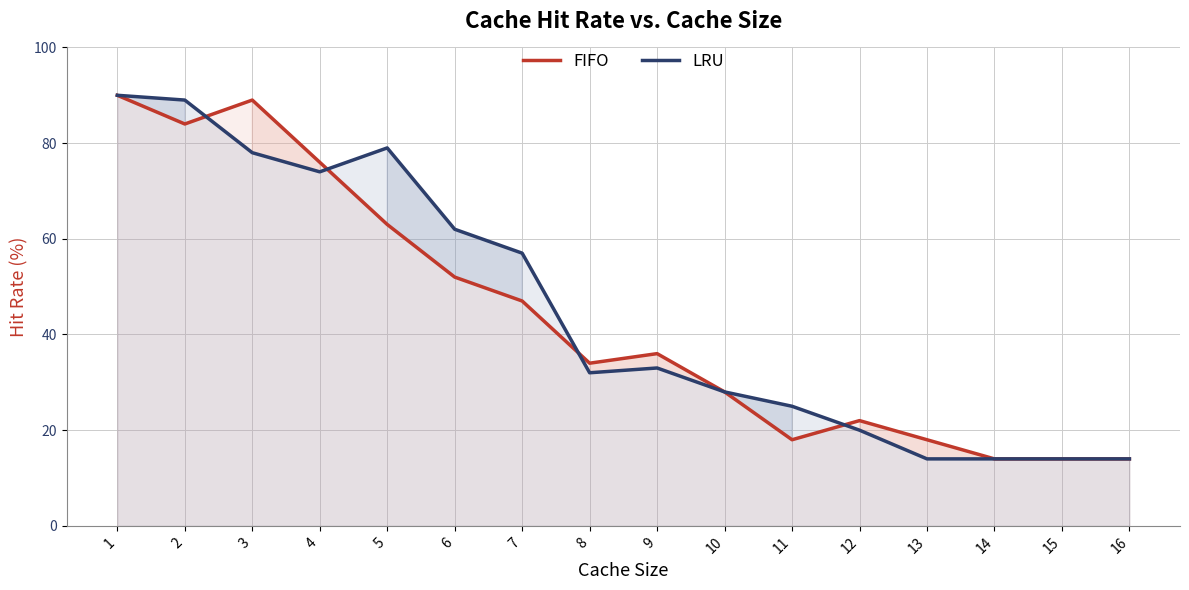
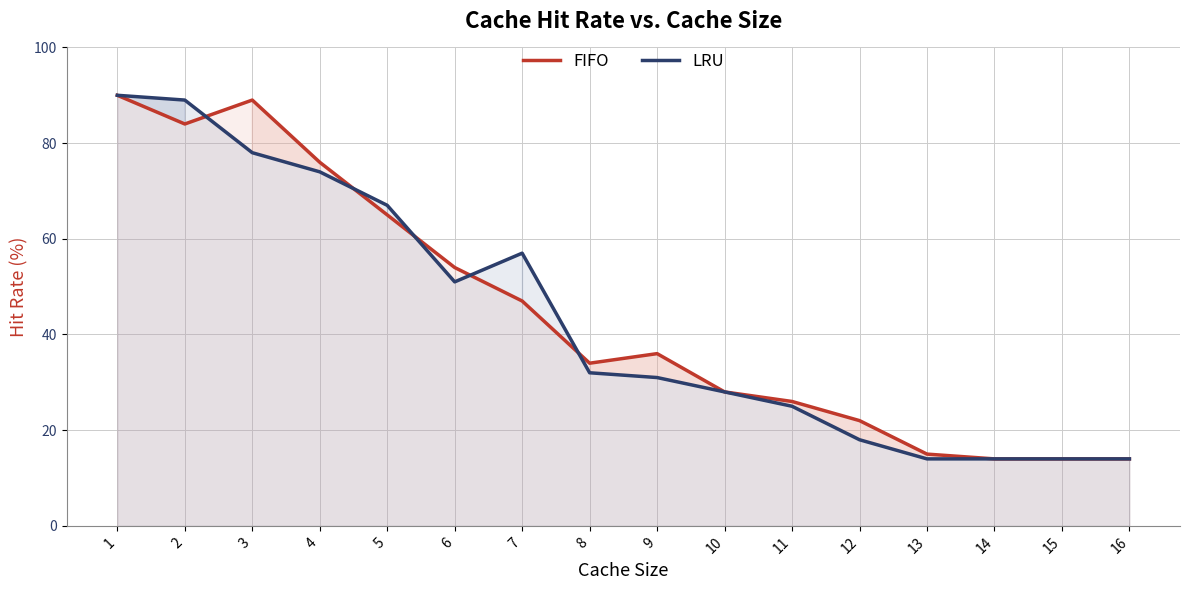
FIFO, 5: 63 -> 65
LRU, 5: 79 -> 67
FIFO, 6: 52 -> 54
LRU, 6: 62 -> 51
LRU, 9: 33 -> 31
FIFO, 11: 18 -> 26
LRU, 12: 20 -> 18
FIFO, 13: 18 -> 15
